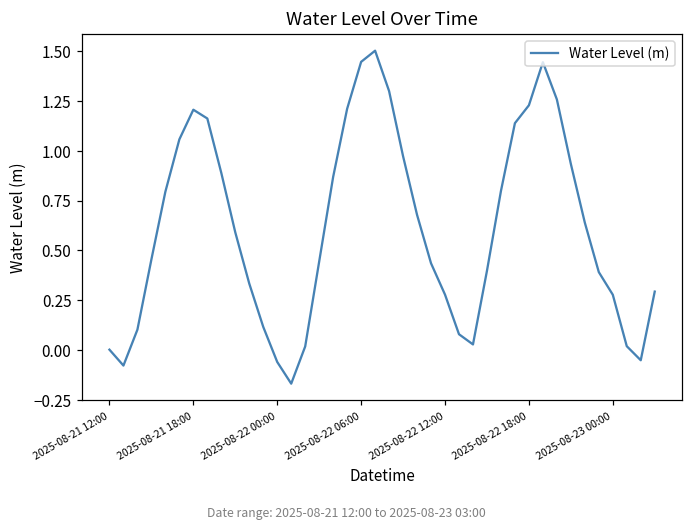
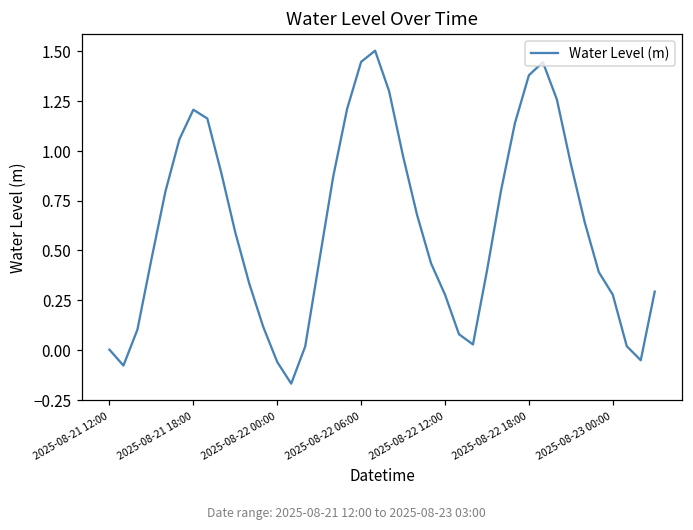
2025-08-22 18:00: 1.23 -> 1.38
